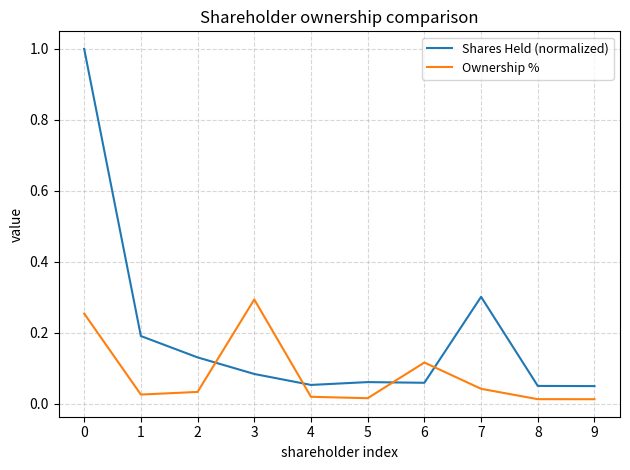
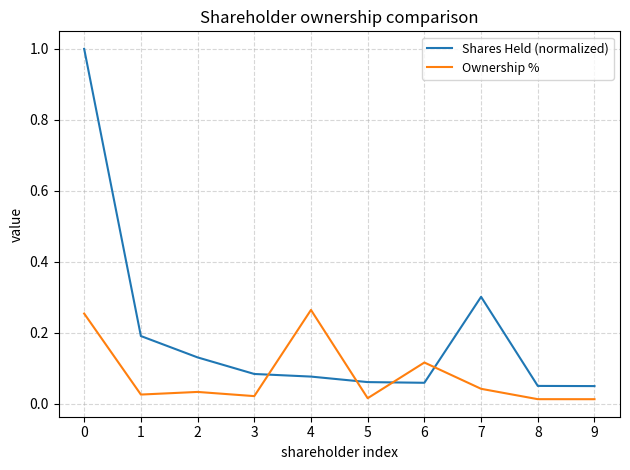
Ownership %, 3: 0.29 -> 0.02
Shares Held (normalized), 4: 0.05 -> 0.08
Ownership %, 4: 0.02 -> 0.26
